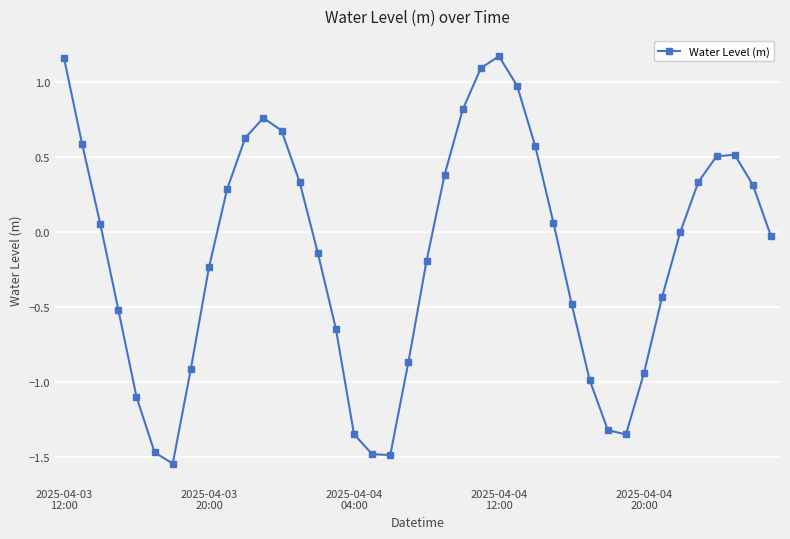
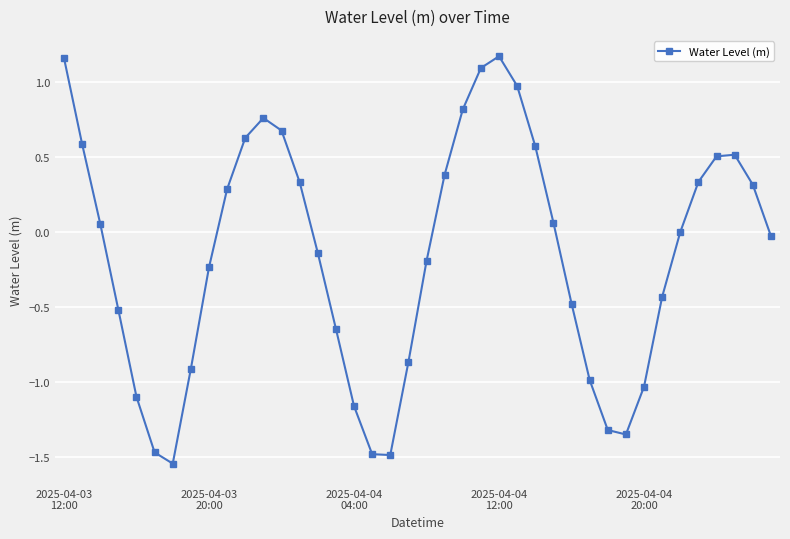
2025-04-04 04:00: -1.35 -> -1.16
2025-04-04 20:00: -0.94 -> -1.03
